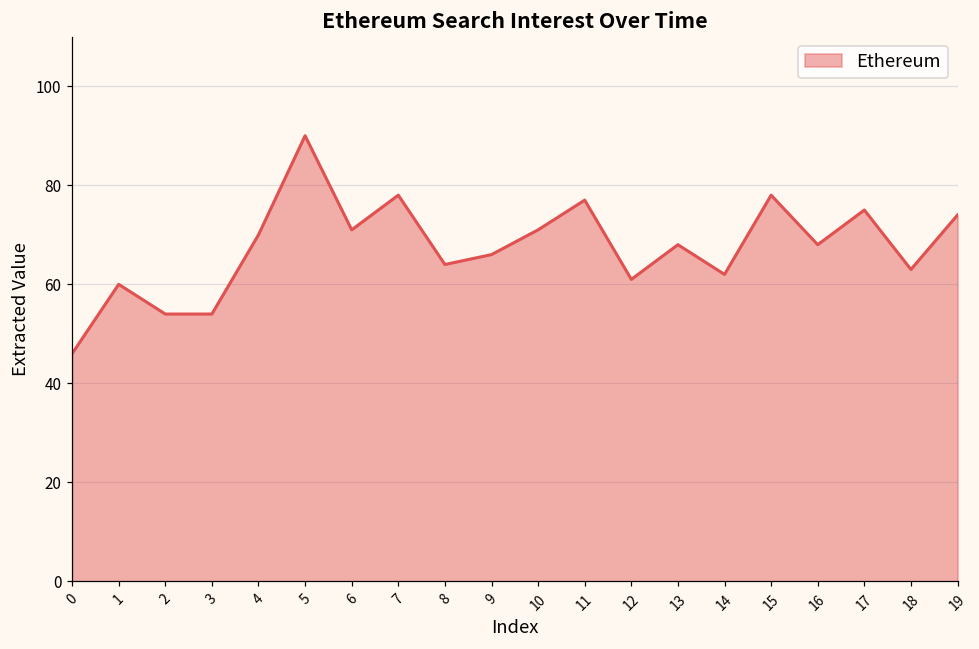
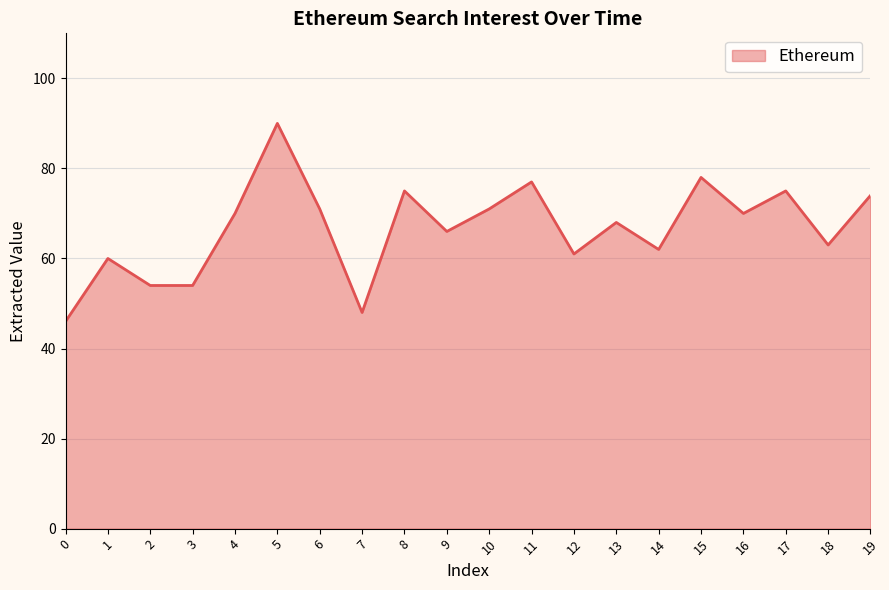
7: 78 -> 48
8: 64 -> 75
16: 68 -> 70
